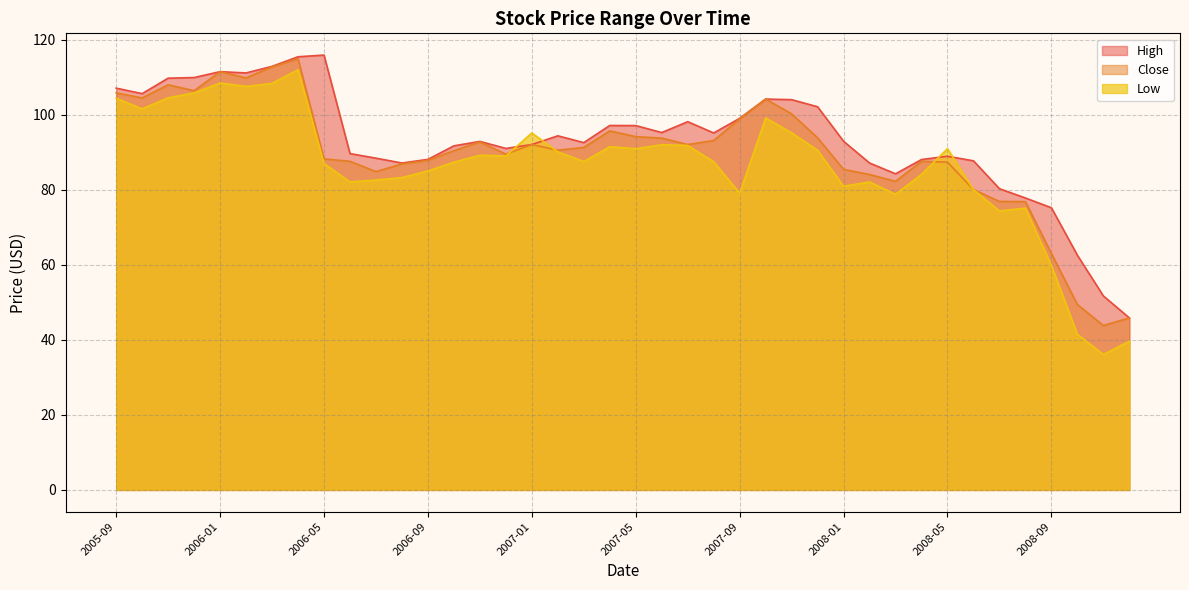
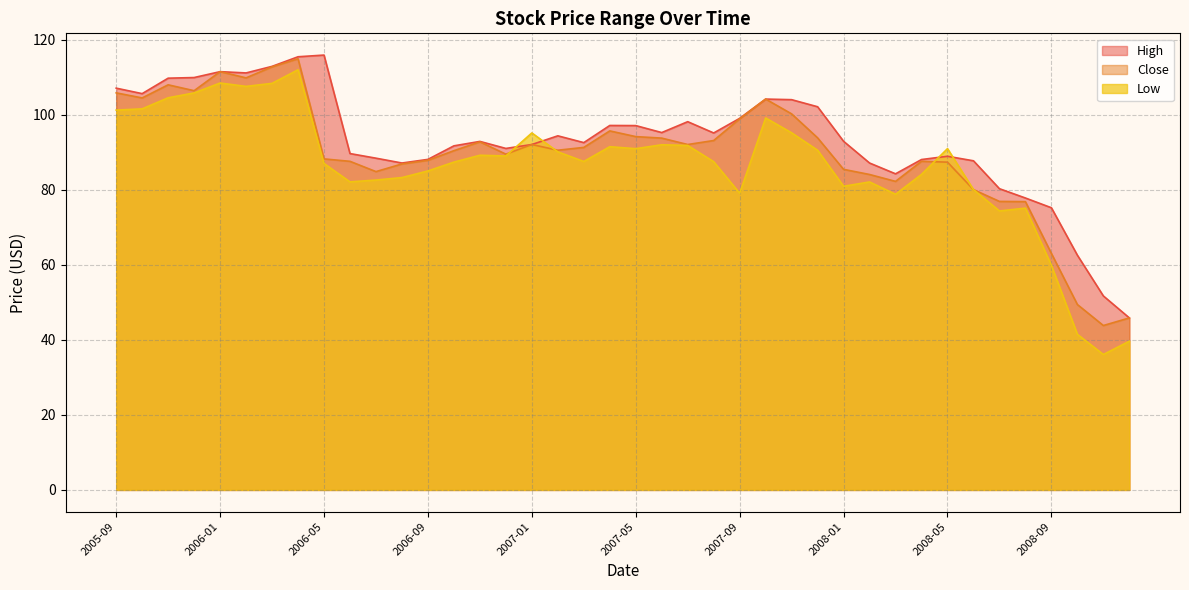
Low, 2005-09: 104 -> 101
